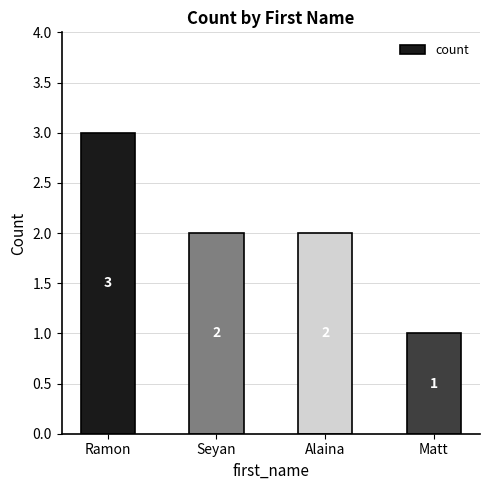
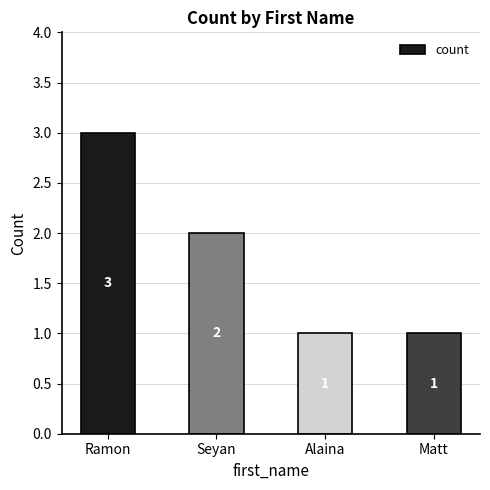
Alaina: 2 -> 1
